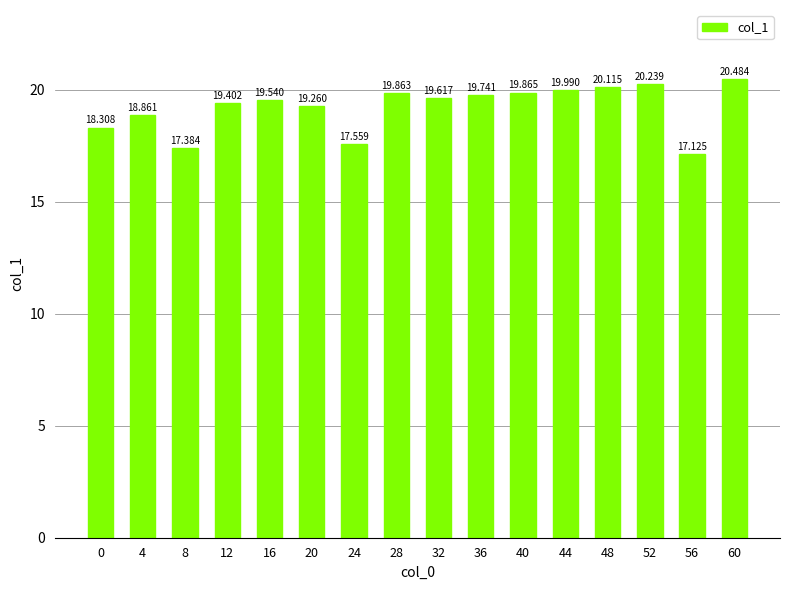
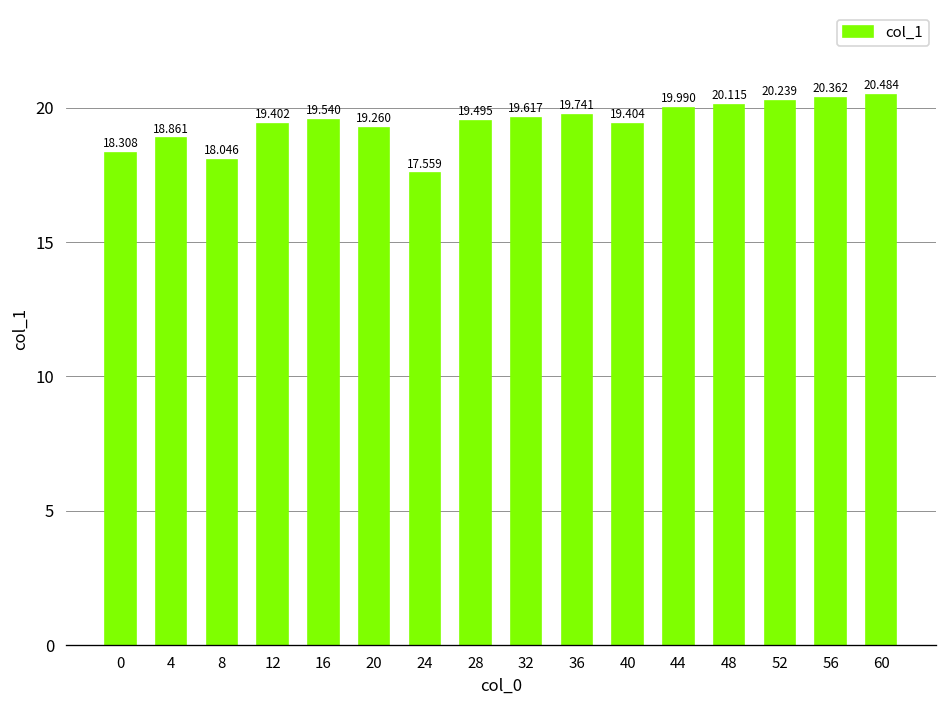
8: 17.384 -> 18.046
28: 19.863 -> 19.495
40: 19.865 -> 19.404
56: 17.125 -> 20.362
